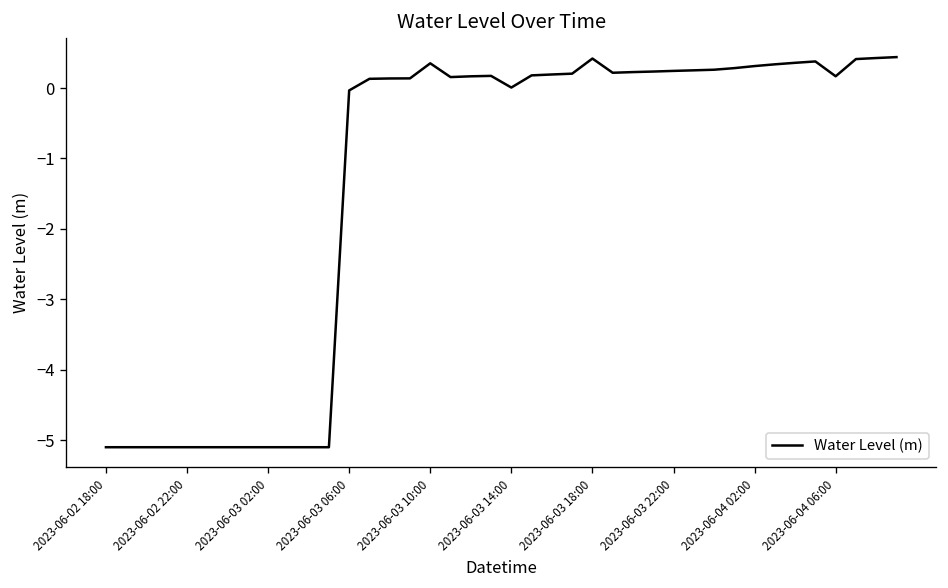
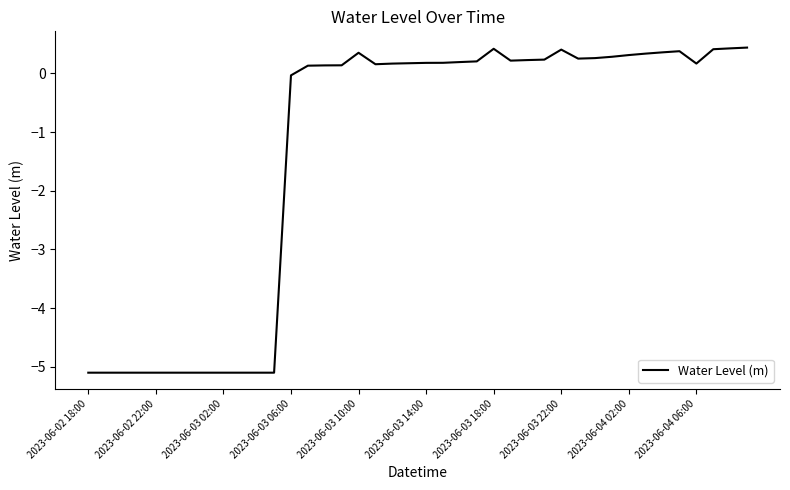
2023-06-03 14:00: 0.0 -> 0.2
2023-06-03 22:00: 0.2 -> 0.4
